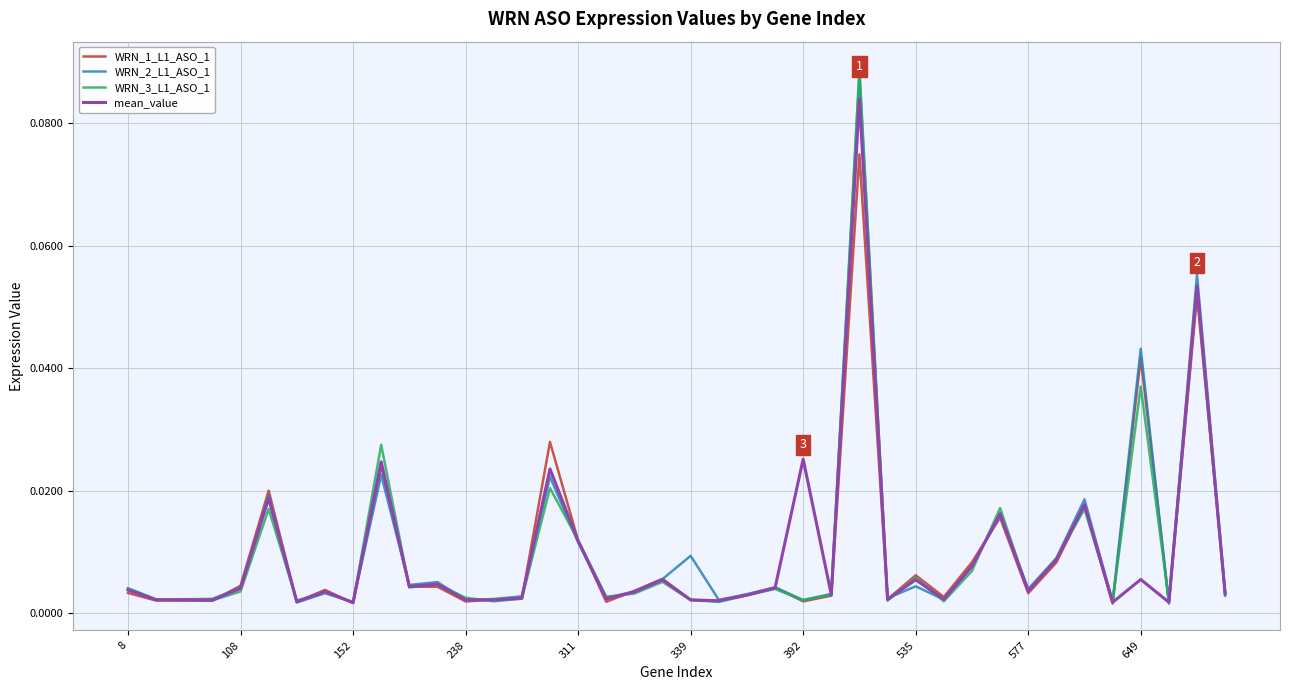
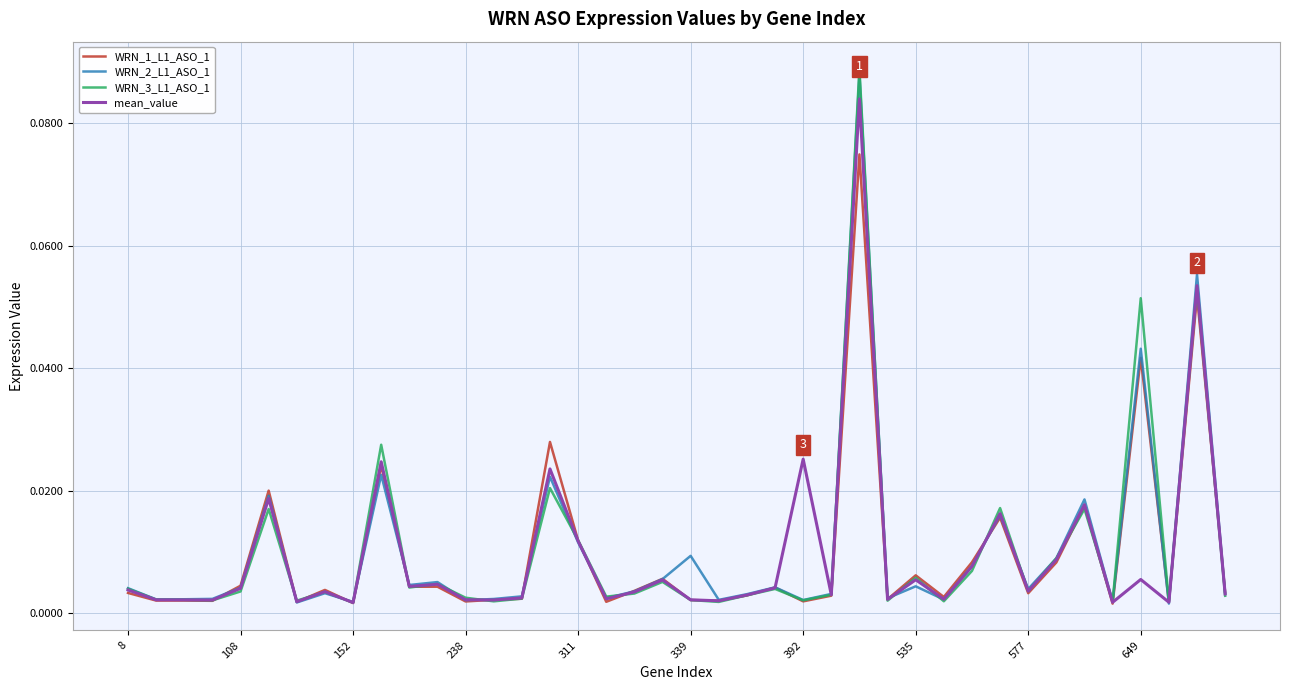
WRN_3_L1_ASO_1, 649: 0.037 -> 0.051
